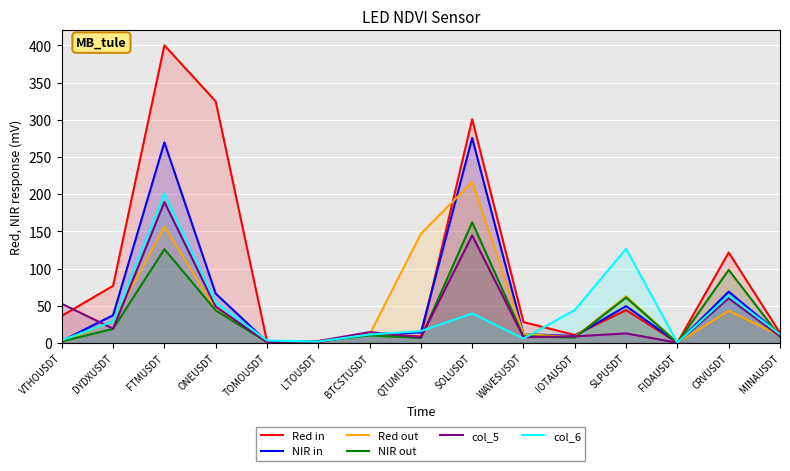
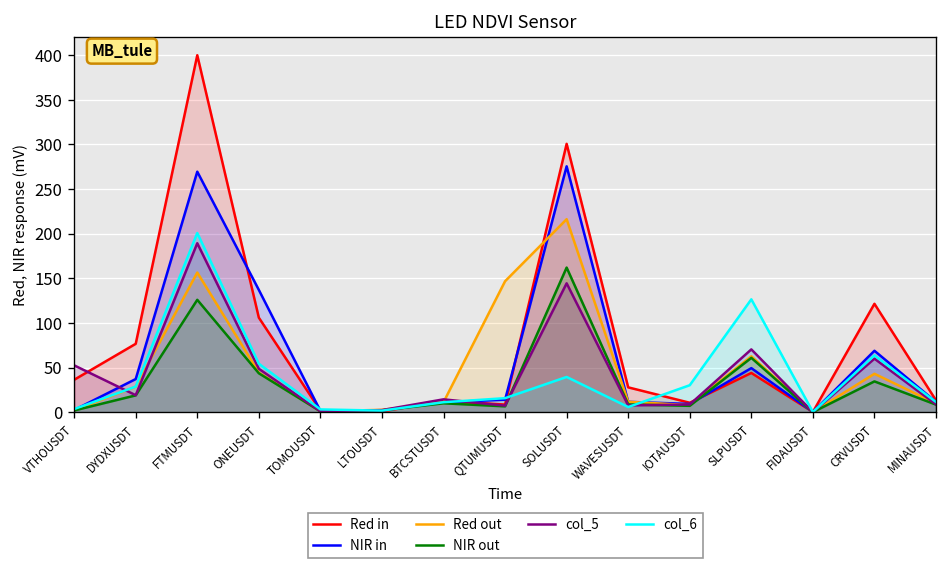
Red in, ONEUSDT: 320 -> 110
NIR in, ONEUSDT: 70 -> 140
col_6, IOTAUSDT: 40 -> 30
col_5, SLPUSDT: 10 -> 70
NIR out, CRVUSDT: 100 -> 30
